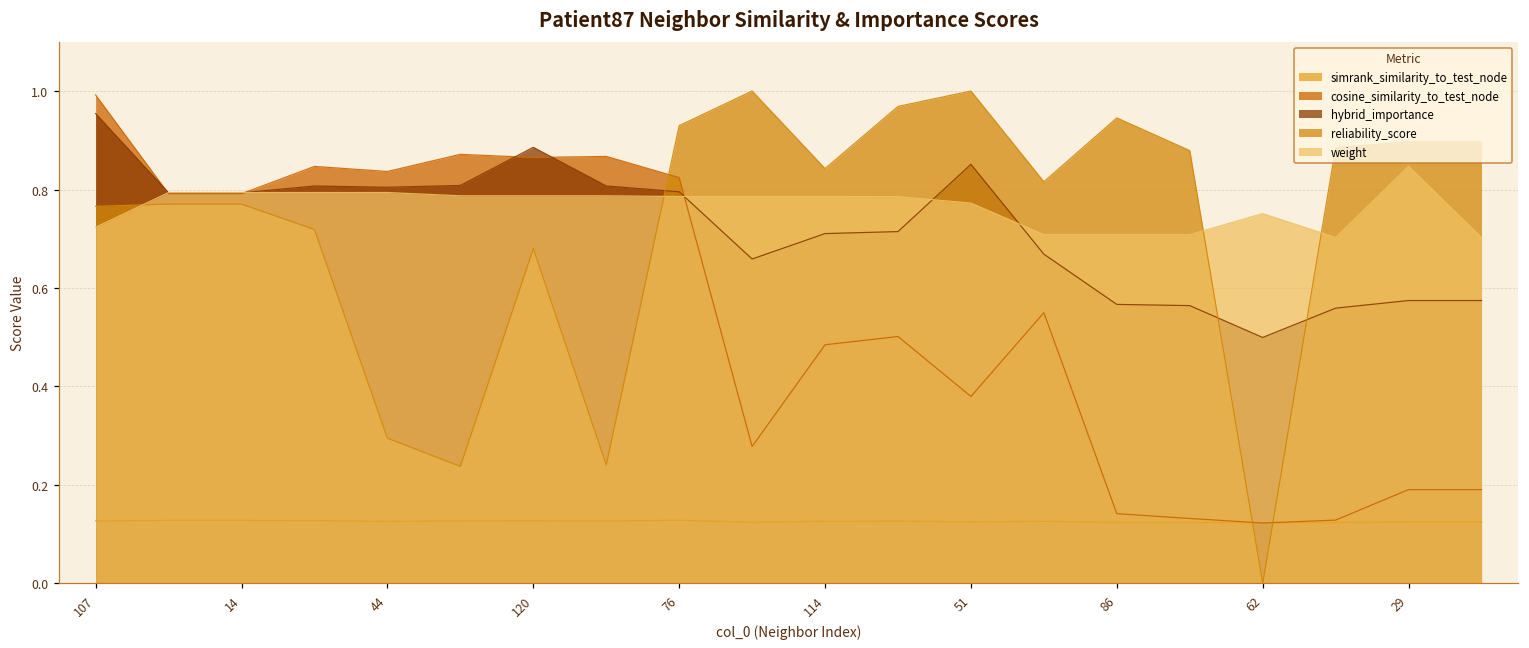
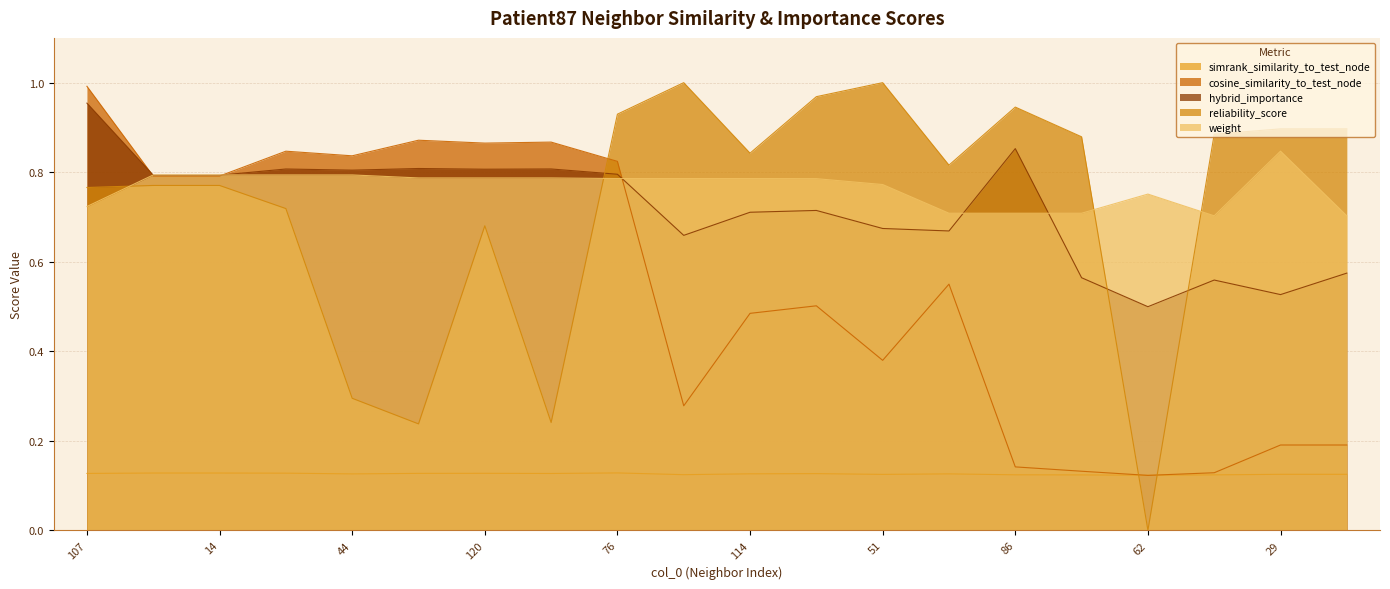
hybrid_importance, 120: 0.89 -> 0.81
hybrid_importance, 51: 0.85 -> 0.67
hybrid_importance, 86: 0.57 -> 0.85
hybrid_importance, 29: 0.57 -> 0.53
